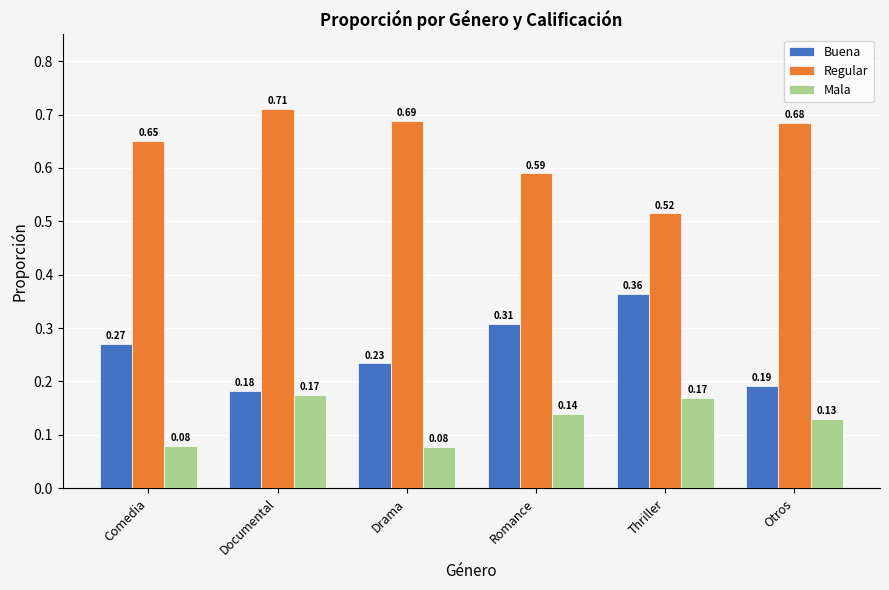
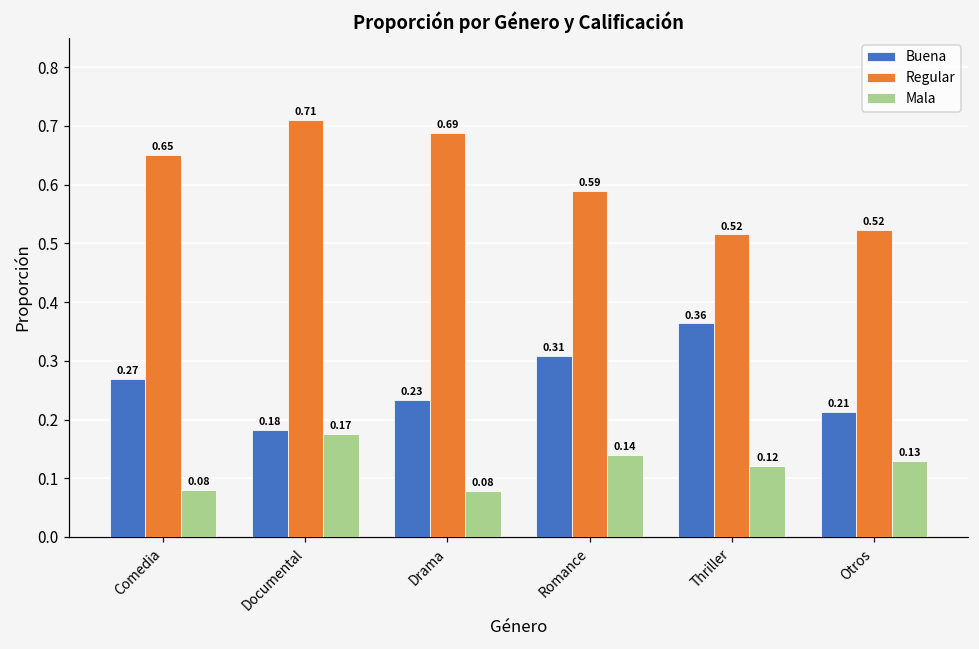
Mala, Thriller: 0.17 -> 0.12
Buena, Otros: 0.19 -> 0.21
Regular, Otros: 0.68 -> 0.52
